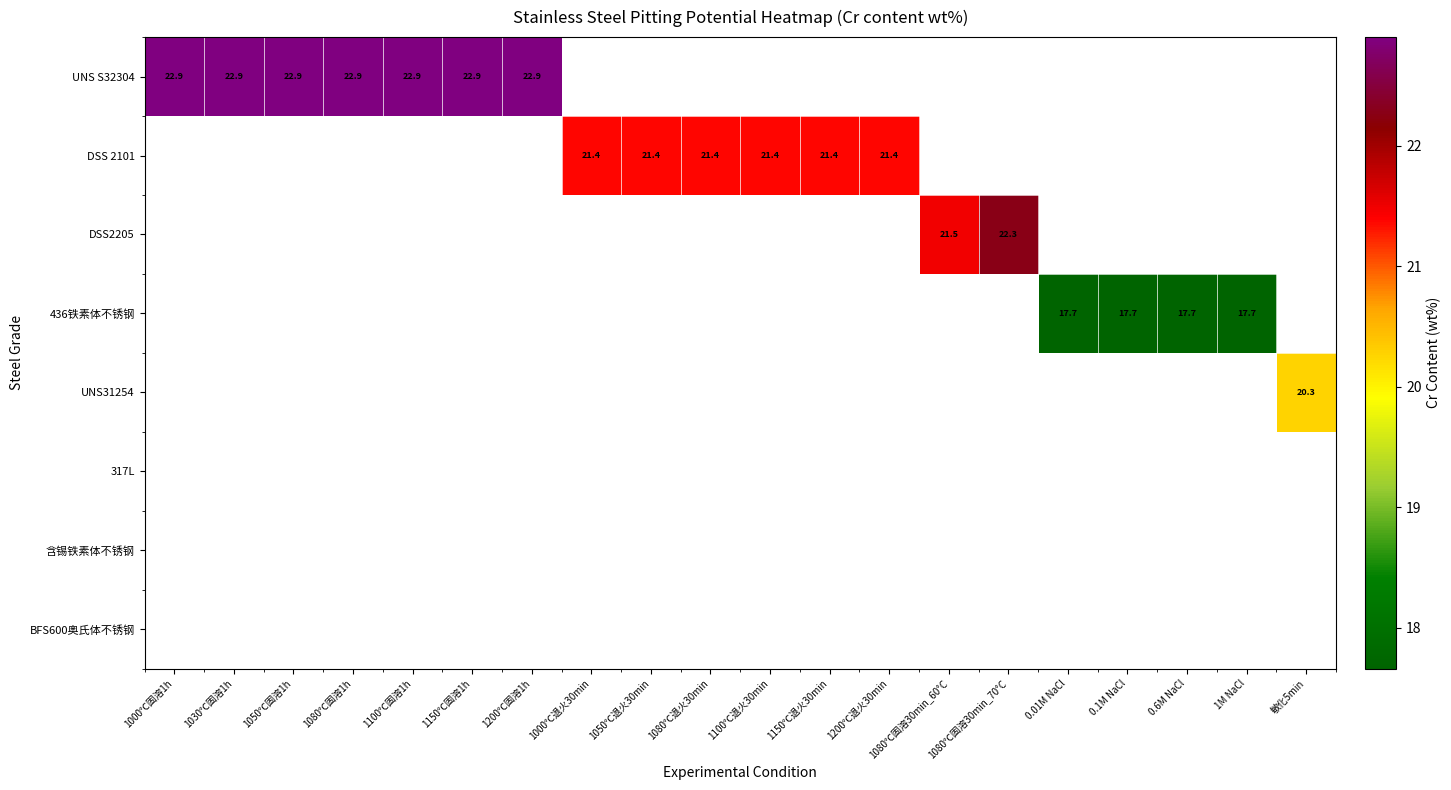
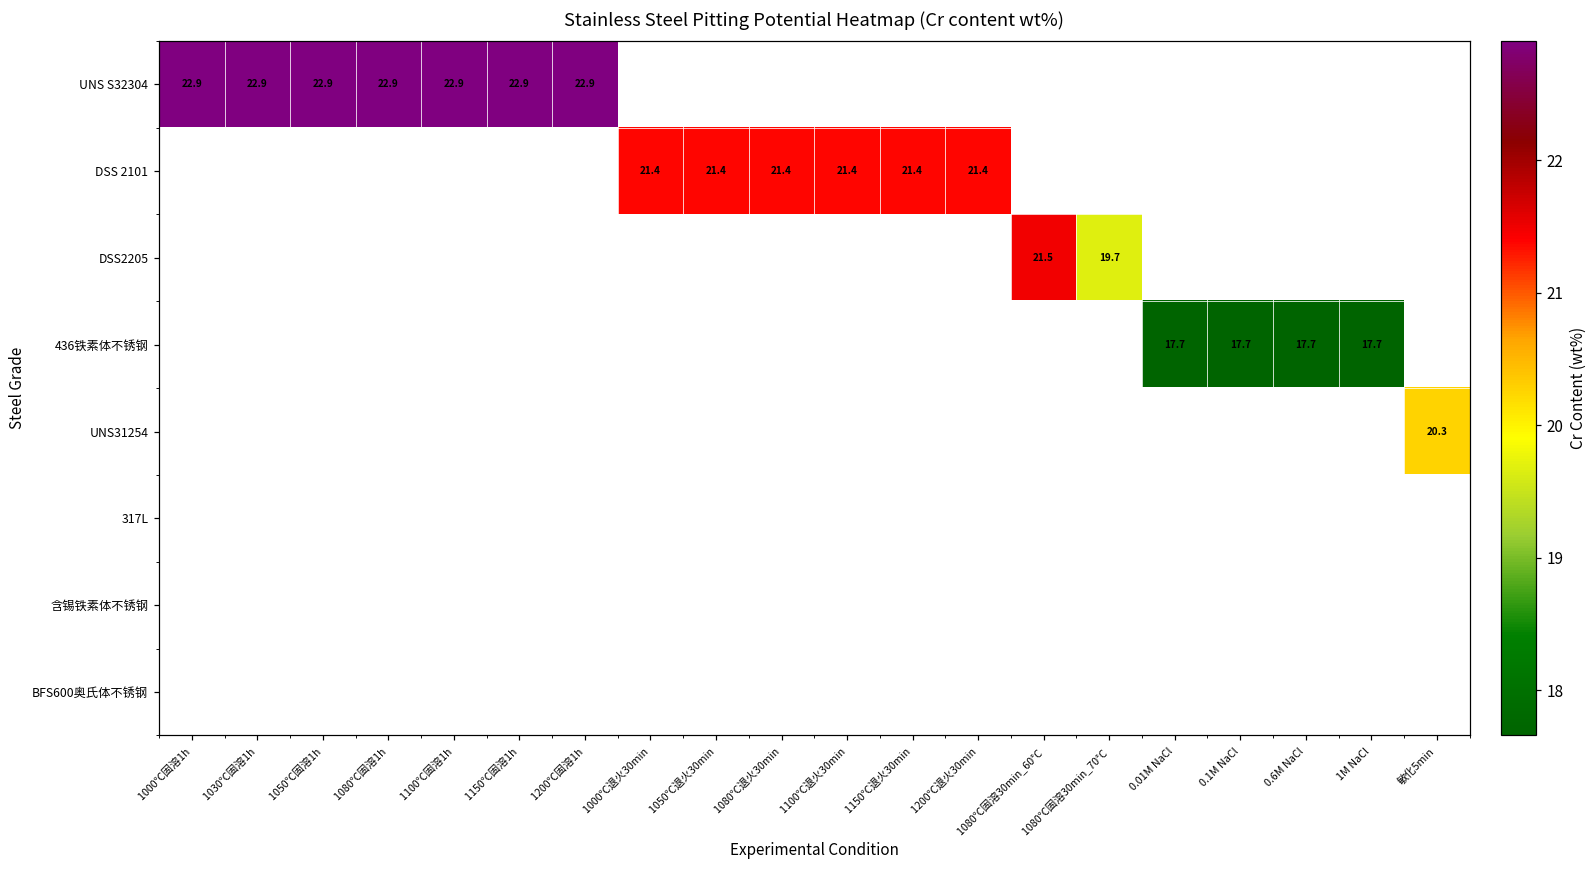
DSS2205, 1080℃固溶30min_70°C: 22.3 -> 19.7
